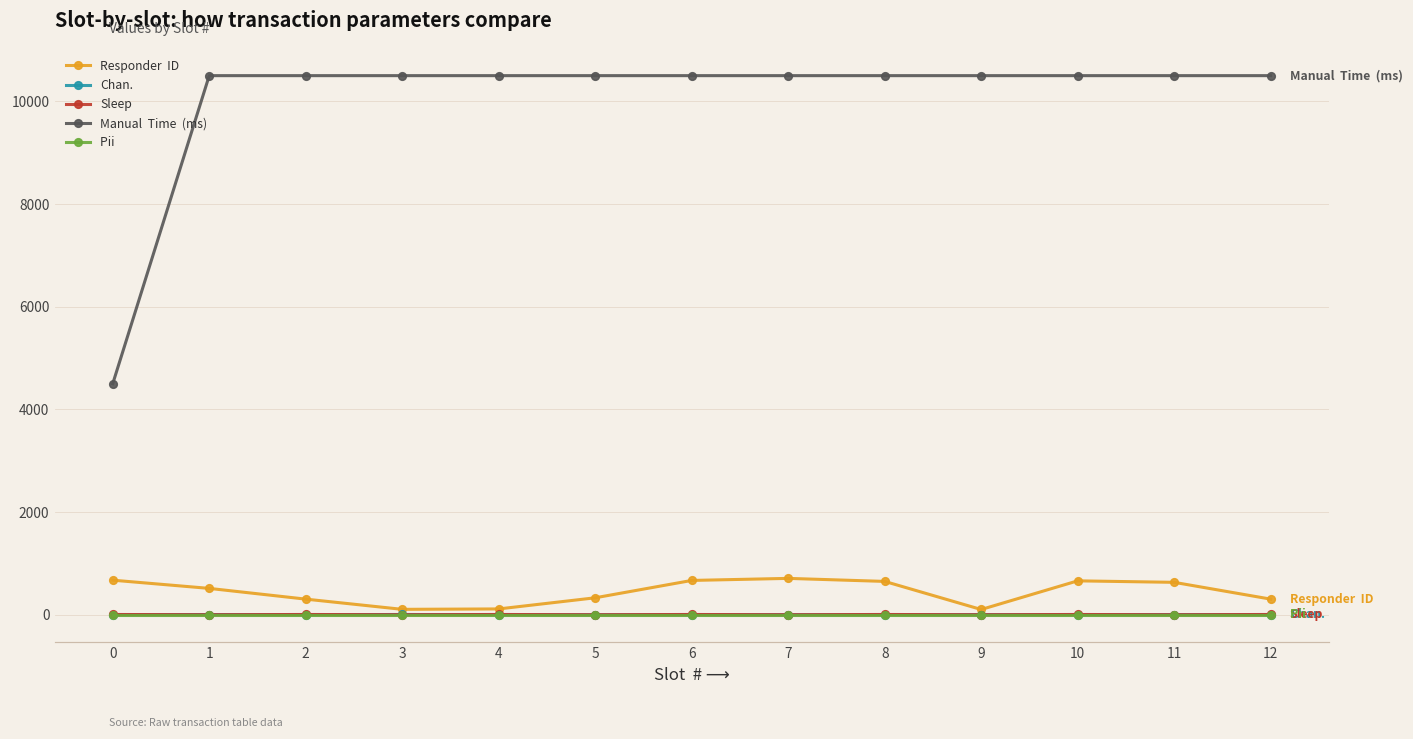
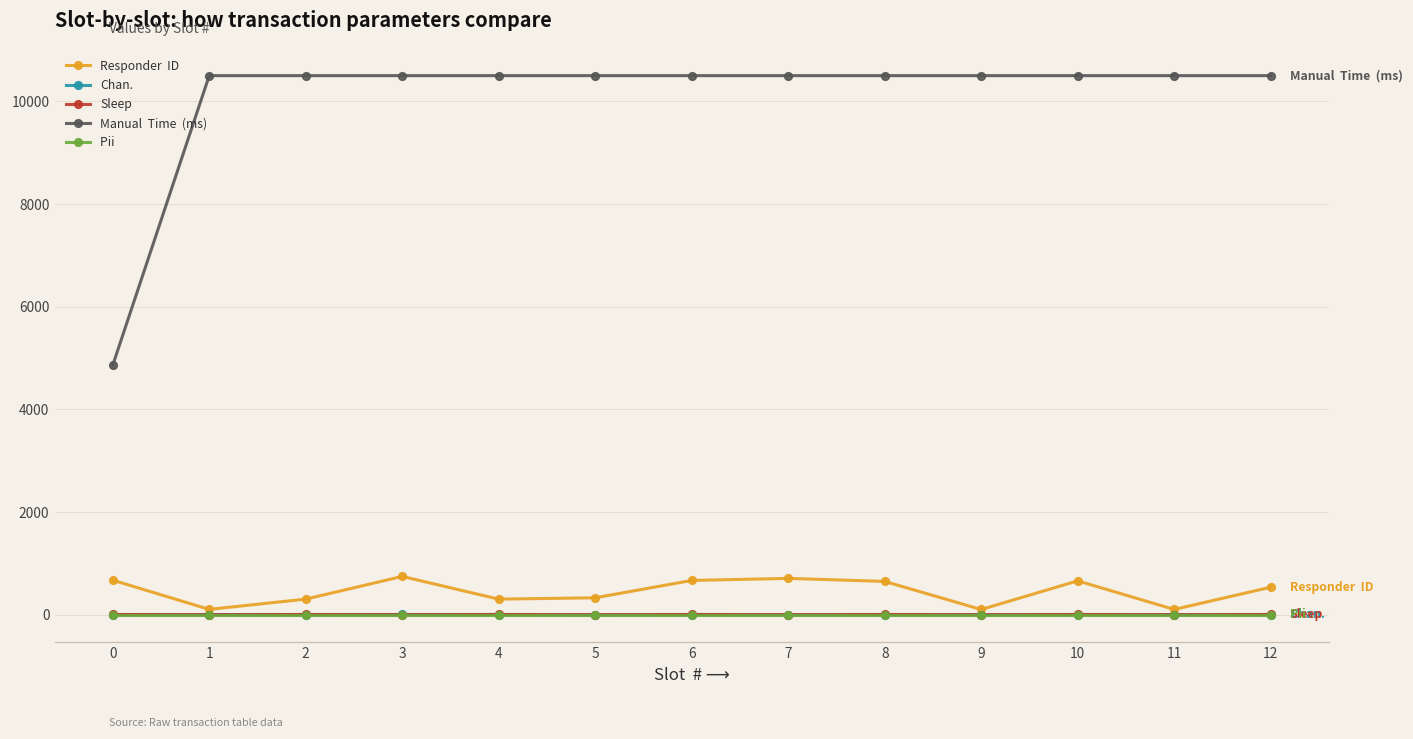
Manual Time (ms), 0: 4500 -> 4900
Responder ID, 1: 500 -> 100
Responder ID, 3: 100 -> 700
Responder ID, 4: 100 -> 300
Responder ID, 11: 600 -> 100
Responder ID, 12: 300 -> 500
